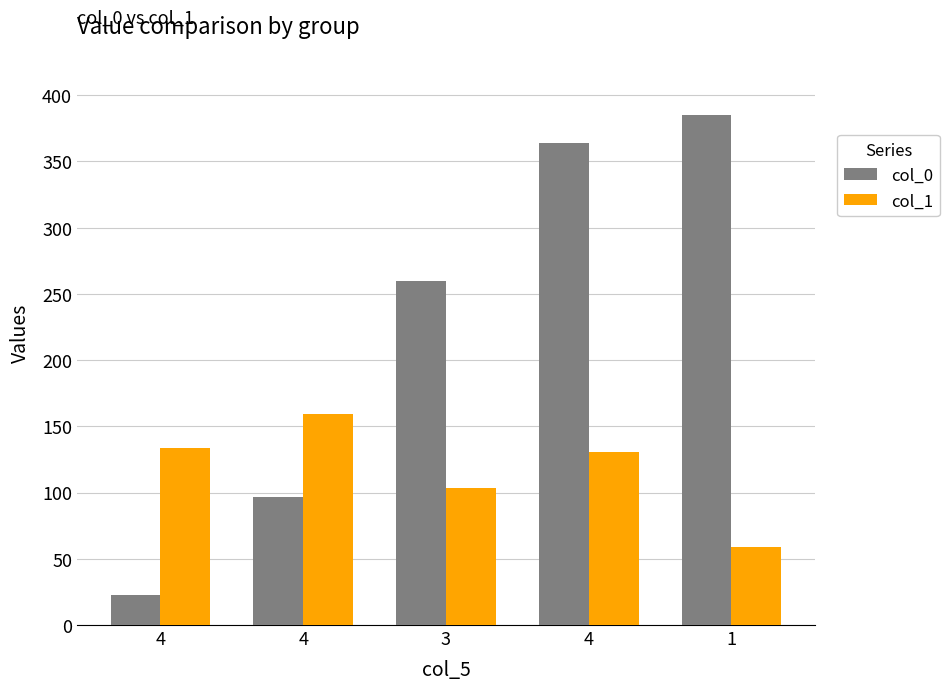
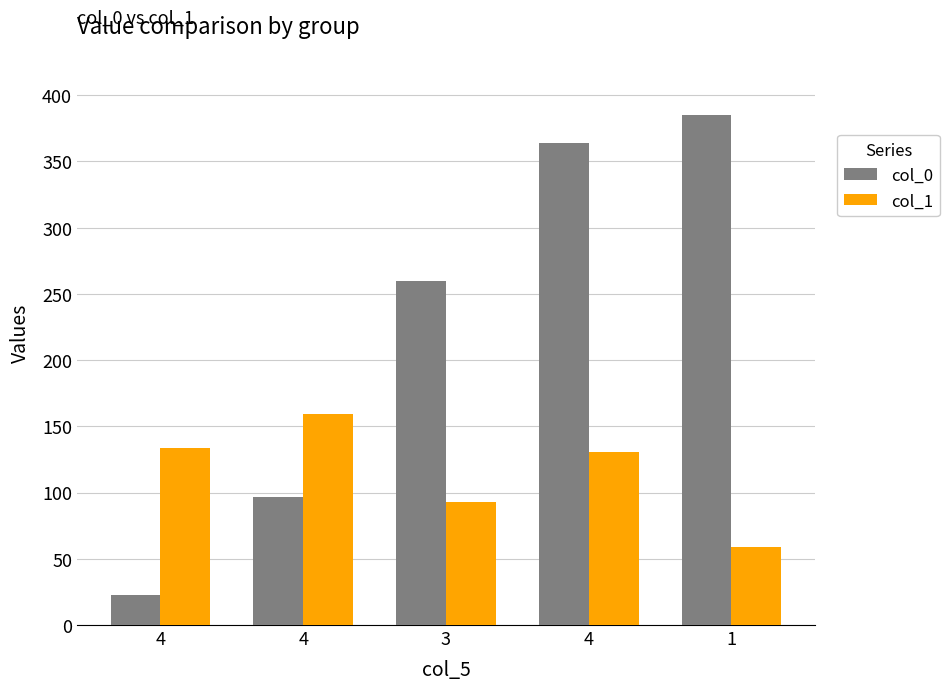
col_1, 3: 103 -> 93
